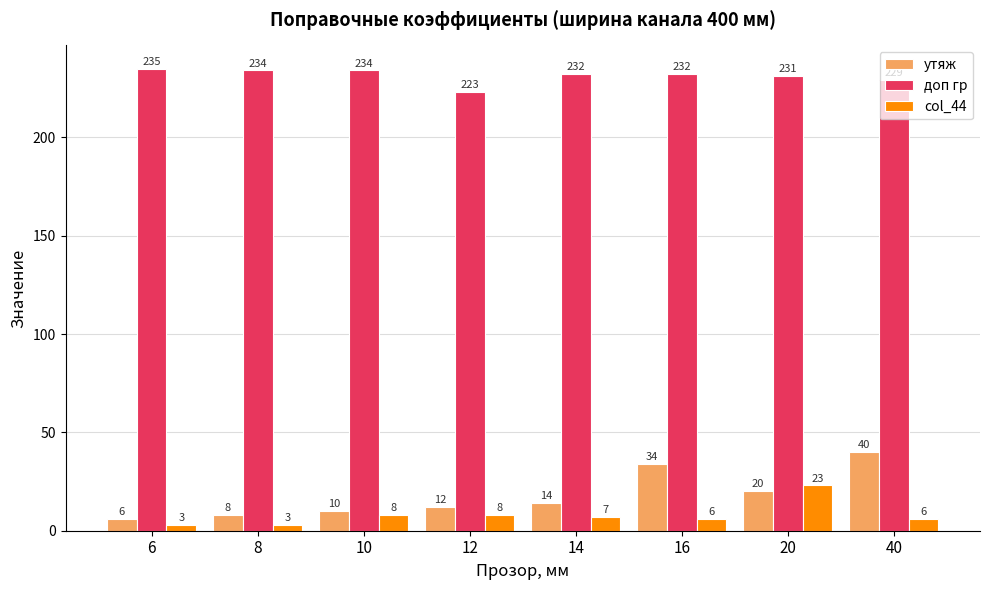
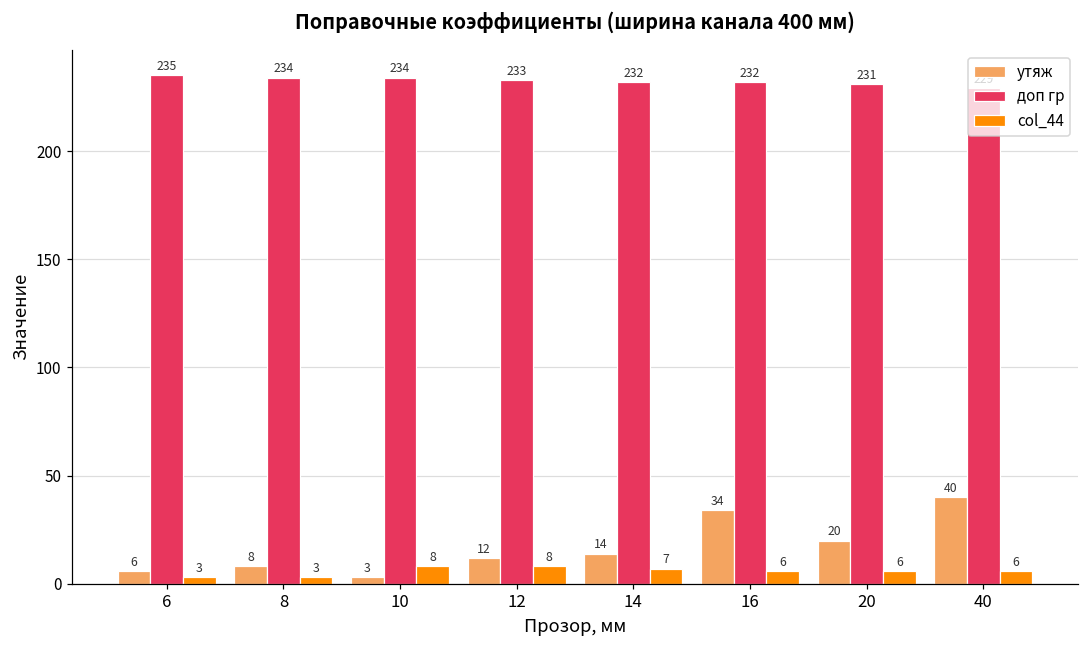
утяж, 10: 10 -> 3
доп гр, 12: 223 -> 233
col_44, 20: 23 -> 6
